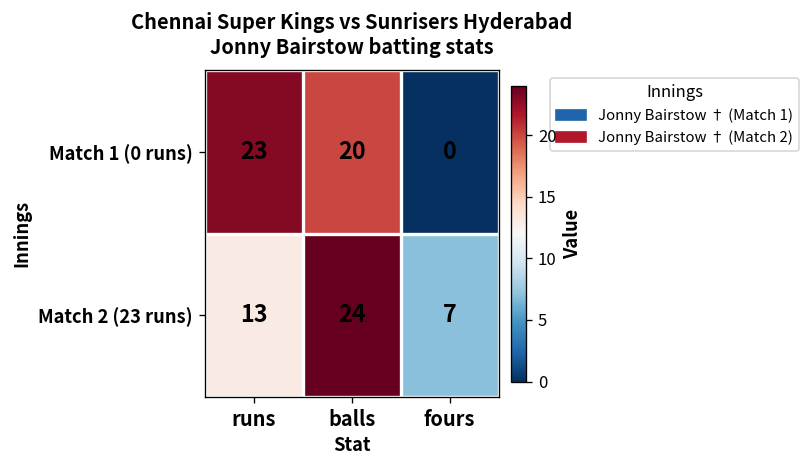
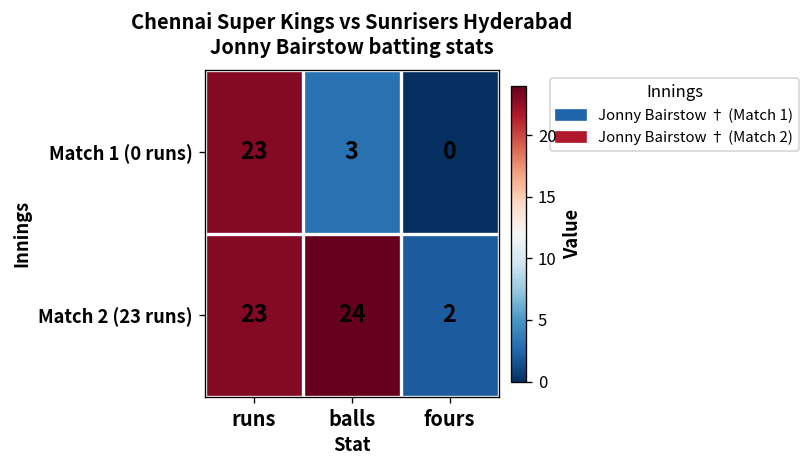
Match 1 (0 runs), balls: 20 -> 3
Match 2 (23 runs), runs: 13 -> 23
Match 2 (23 runs), fours: 7 -> 2
